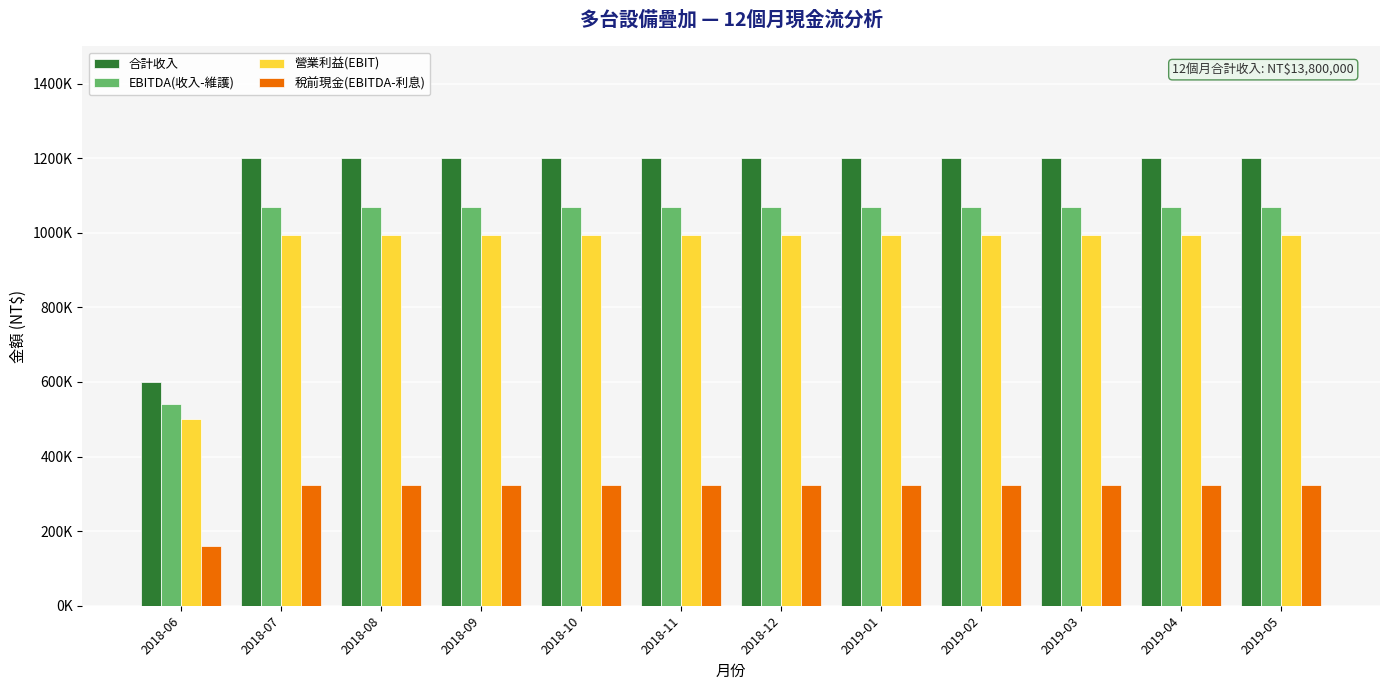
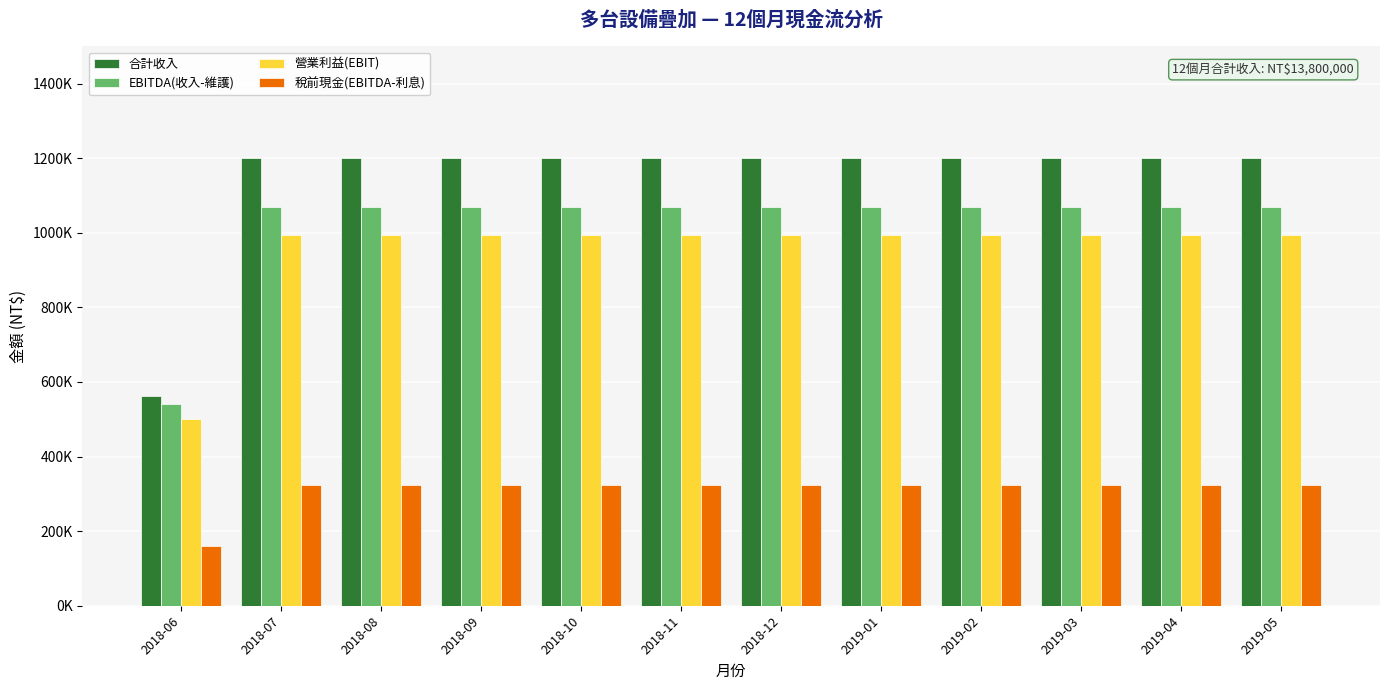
合計收入, 2018-06: 600000 -> 560000
